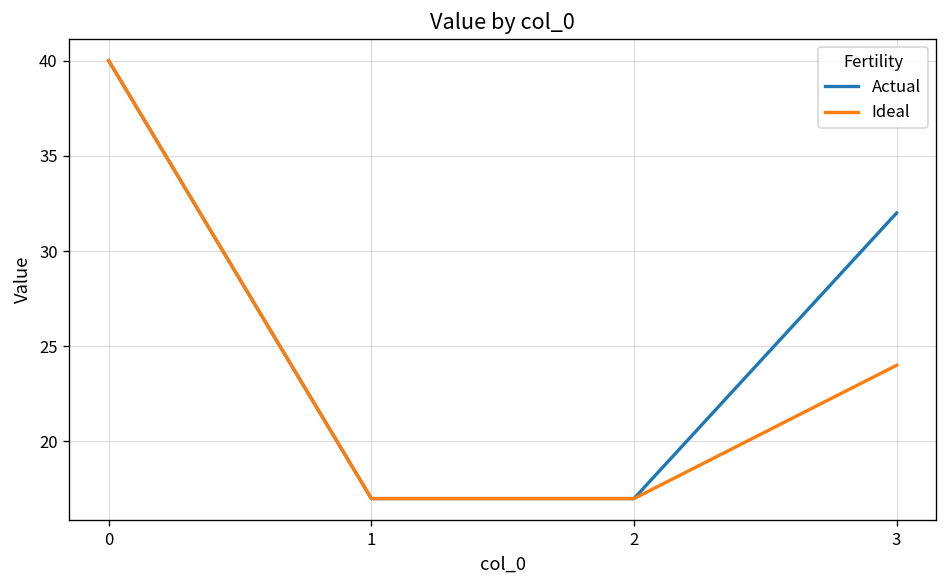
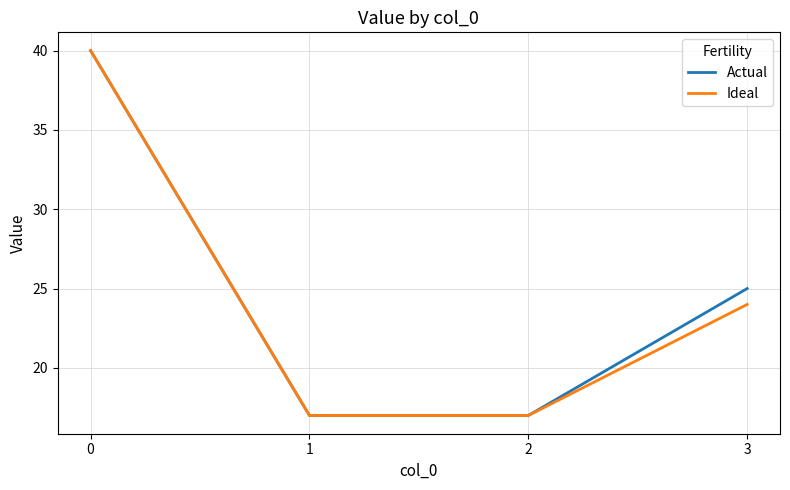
Actual, 3: 32 -> 25
